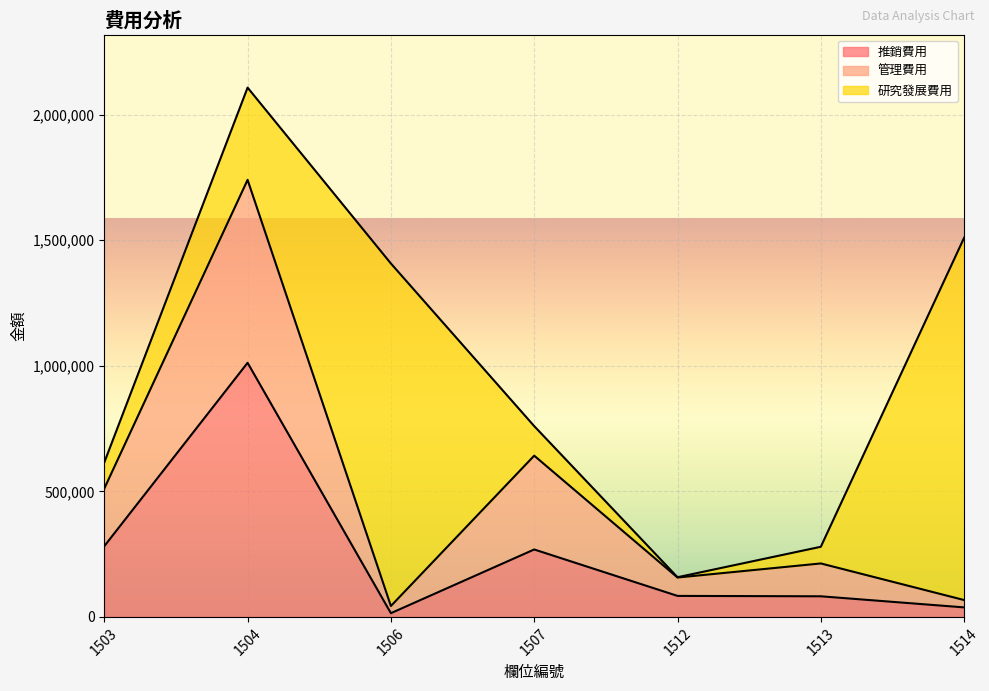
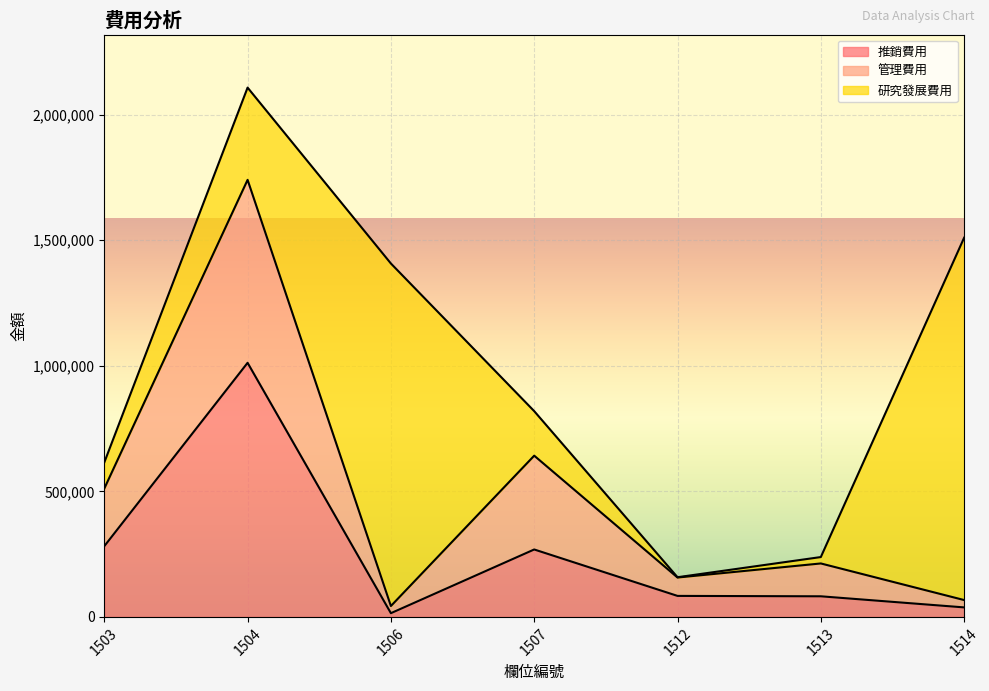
研究發展費用, 1507: 120,000 -> 180,000
研究發展費用, 1513: 70,000 -> 30,000
